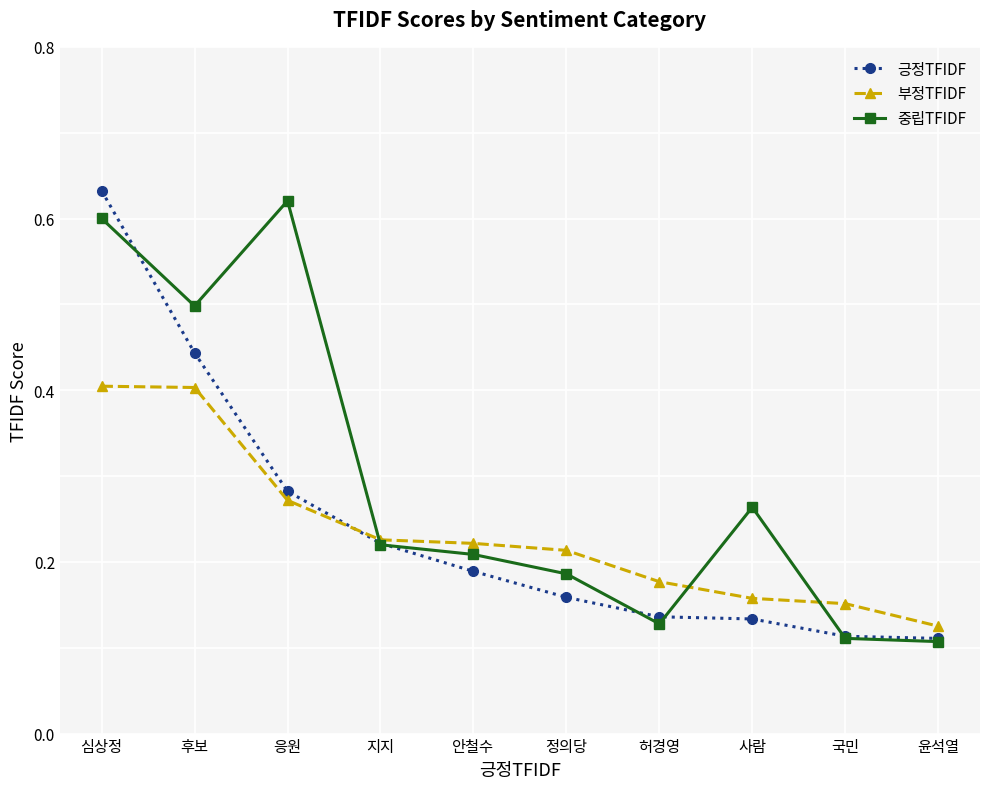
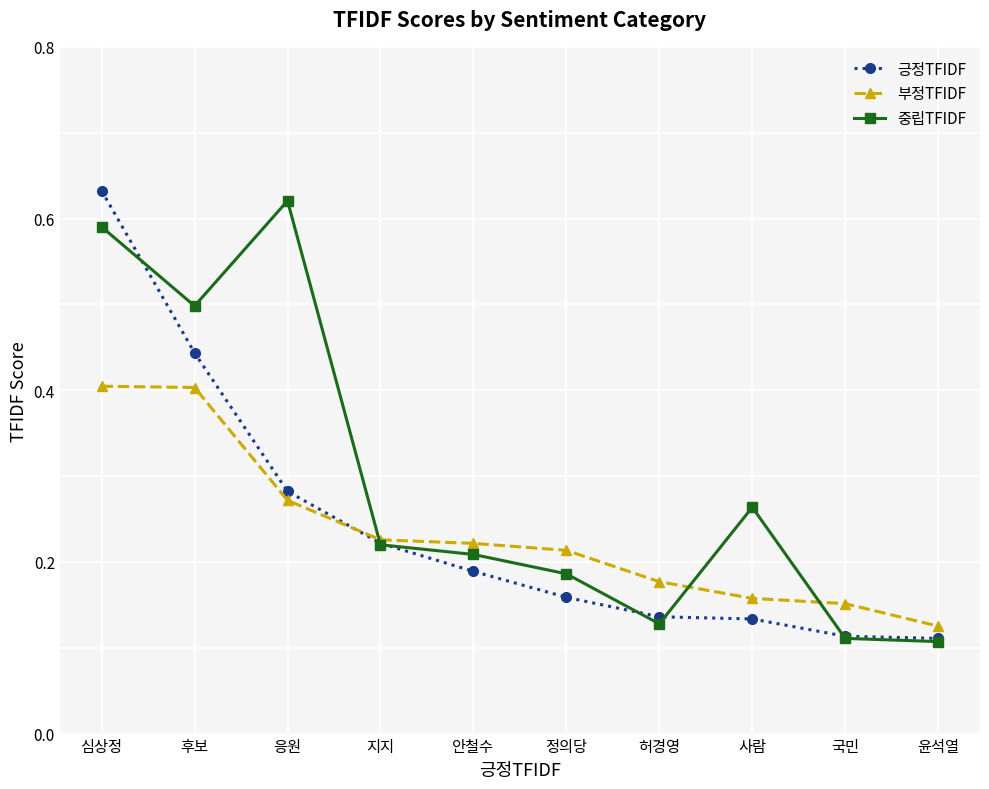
중립TFIDF, 심상정: 0.60 -> 0.59
